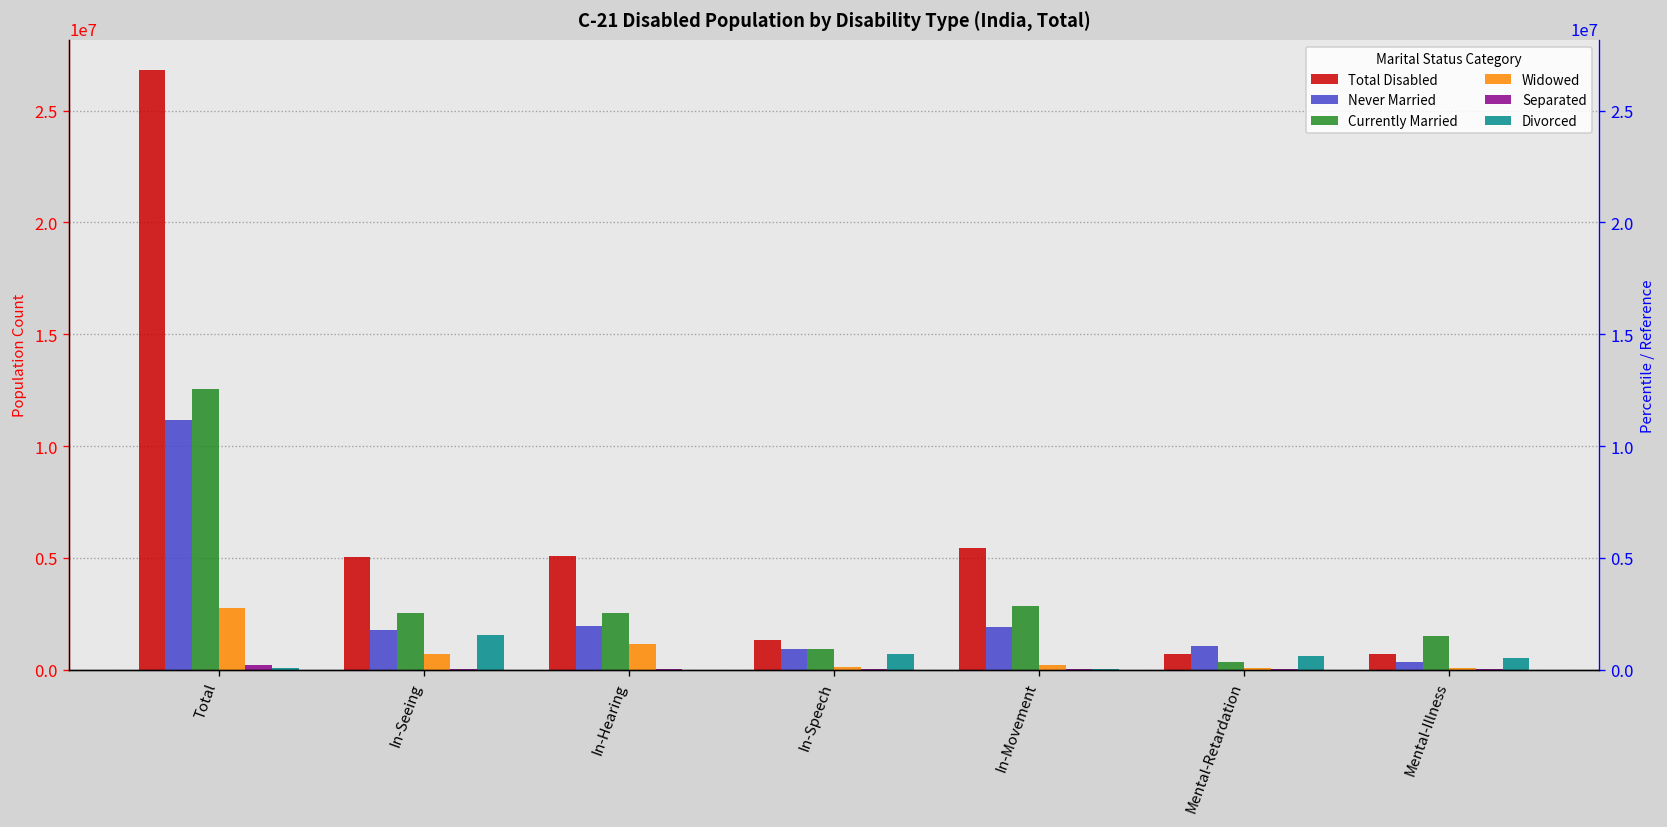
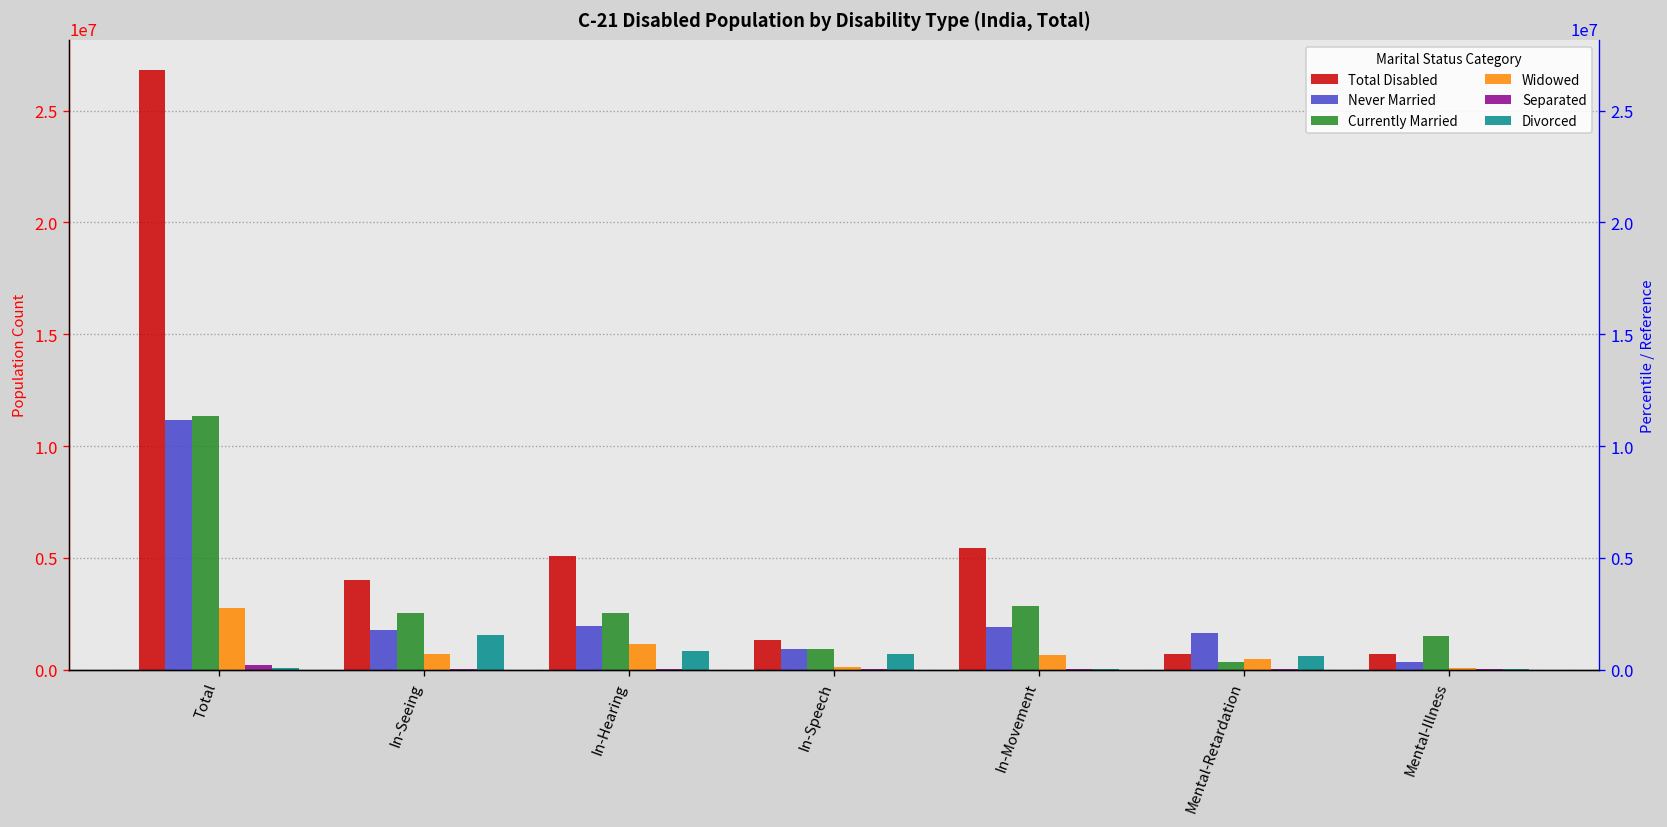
Currently Married, Total: 12600000 -> 11400000
Total Disabled, In-Seeing: 5000000 -> 4000000
Divorced, In-Hearing: 0 -> 900000
Widowed, In-Movement: 200000 -> 600000
Never Married, Mental-Retardation: 1000000 -> 1600000
Widowed, Mental-Retardation: 100000 -> 500000
Divorced, Mental-Illness: 500000 -> 0
